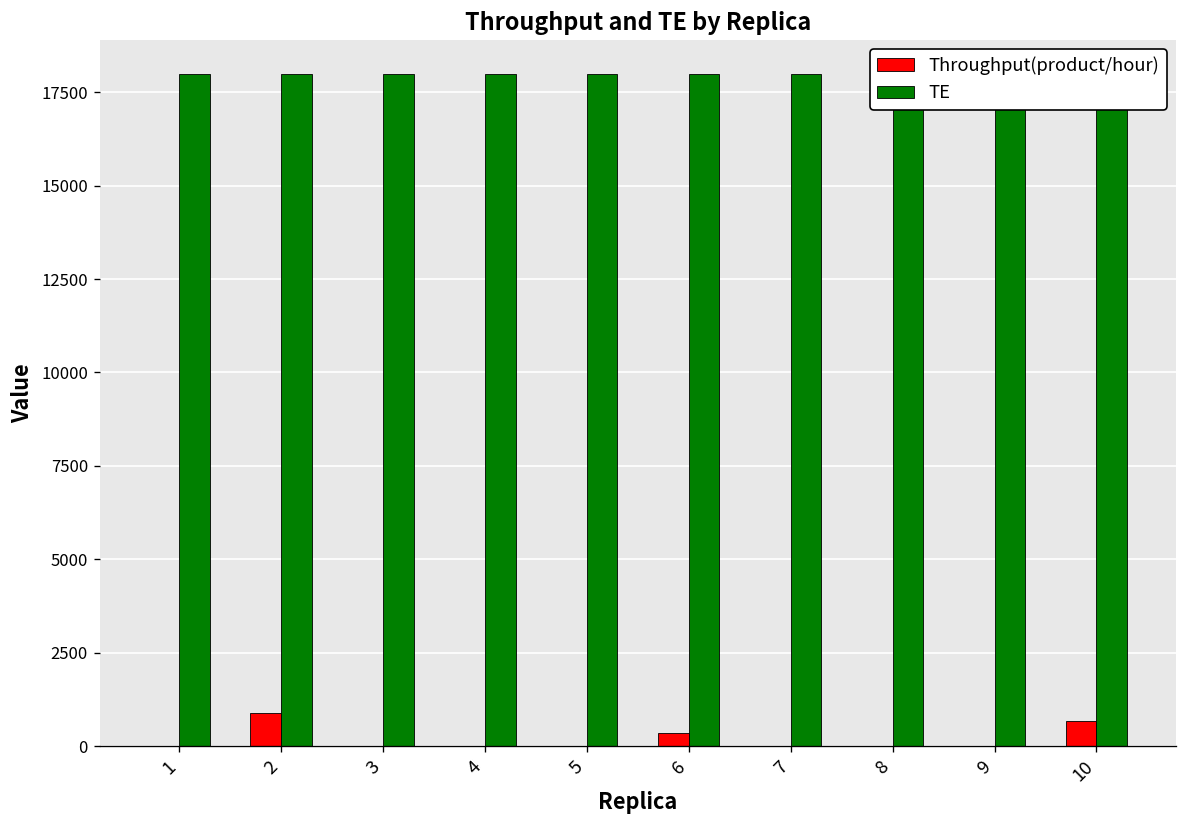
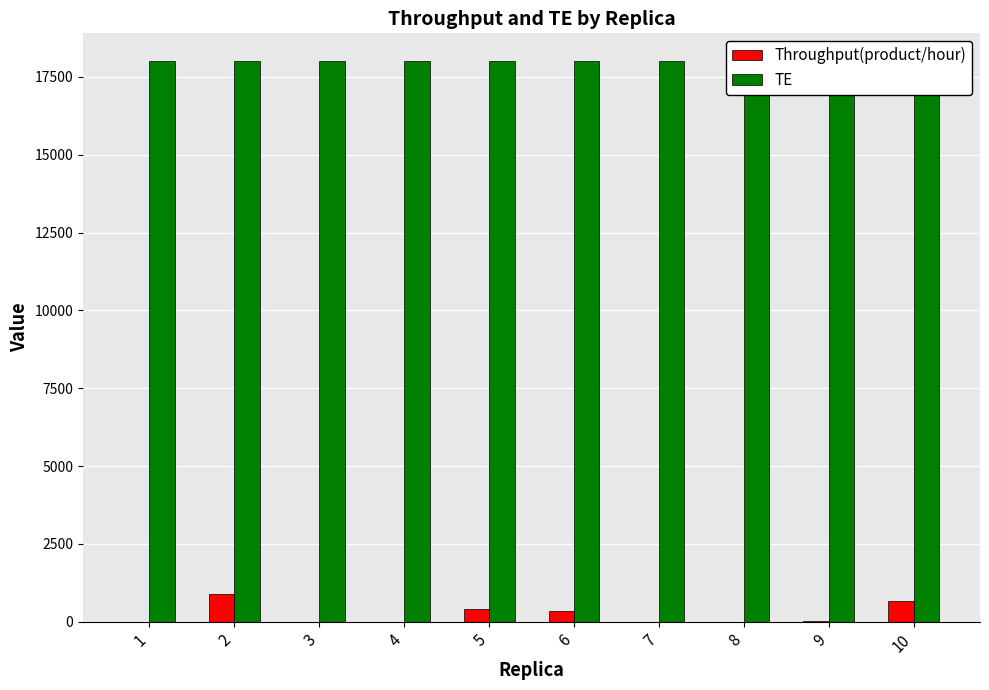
Throughput(product/hour), 5: 0 -> 400
